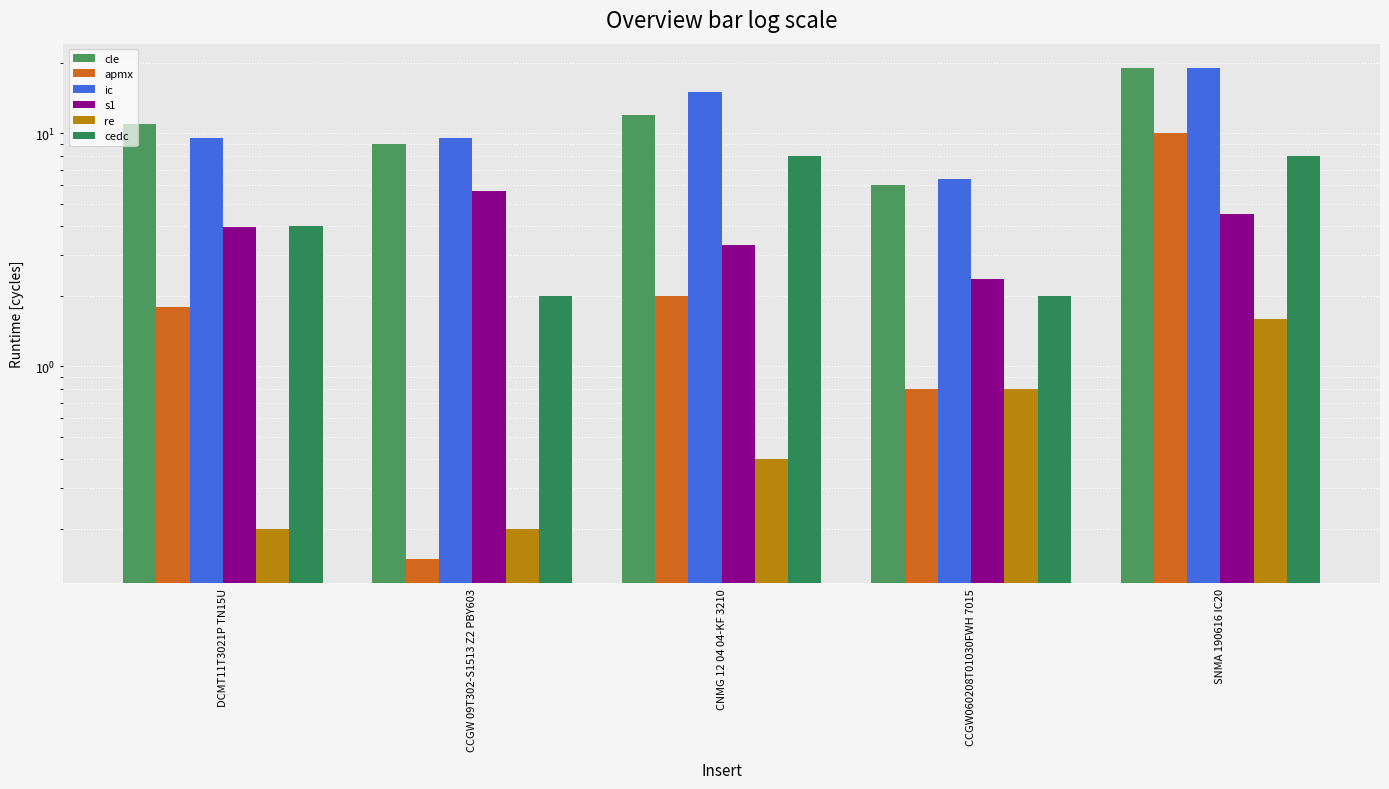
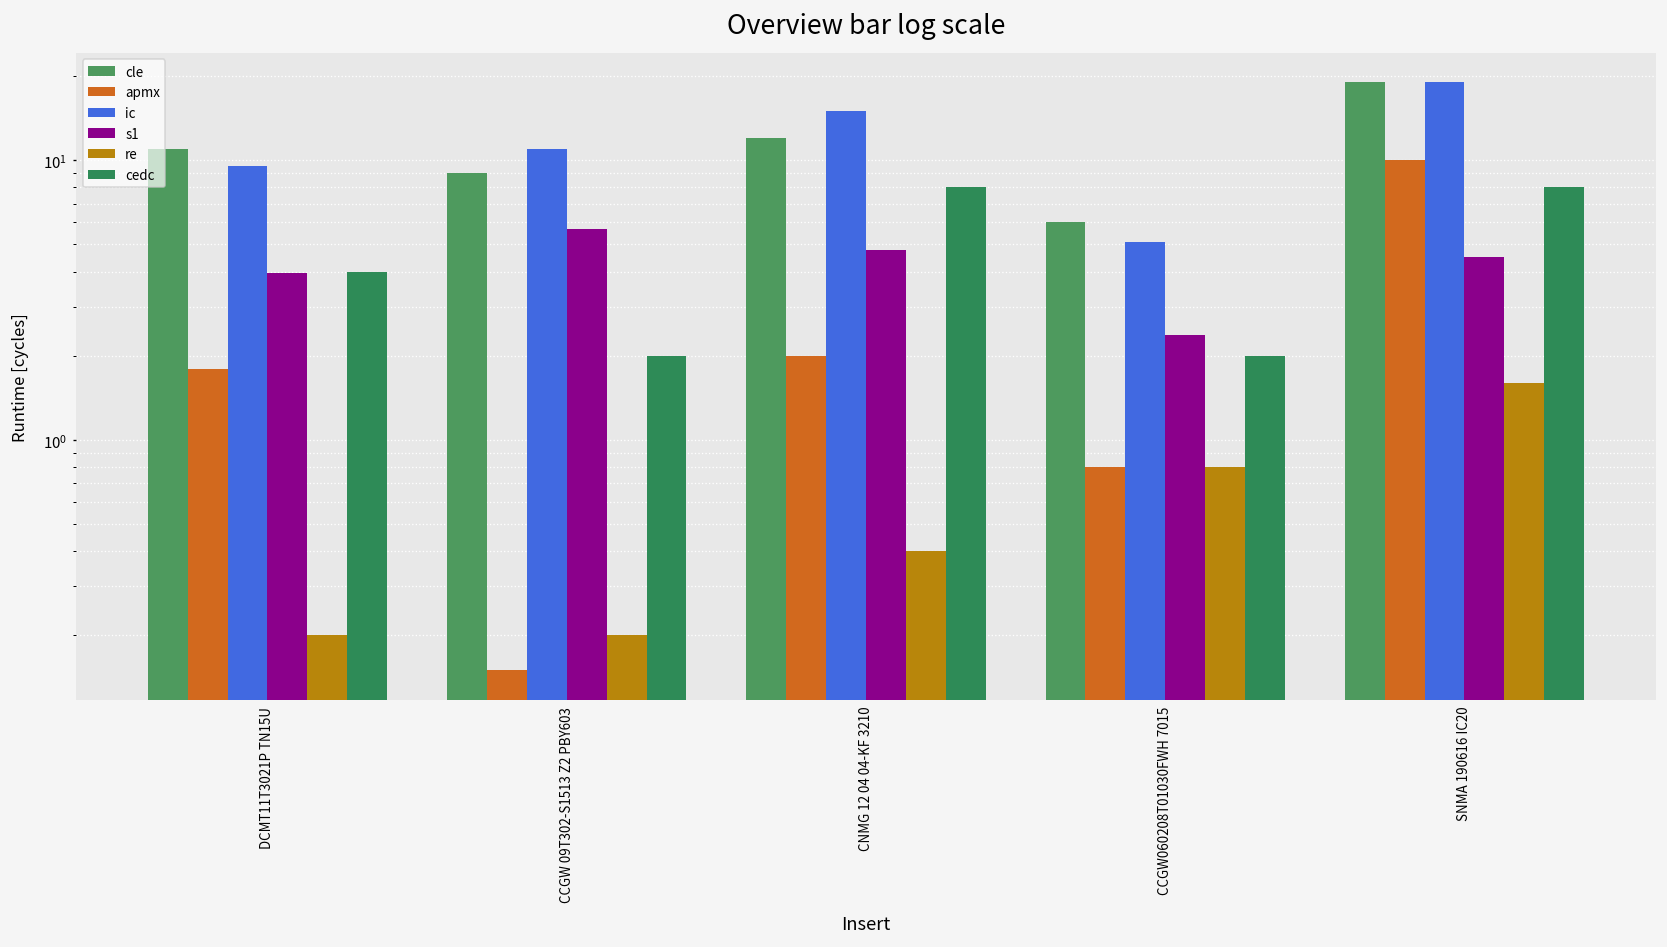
ic, CCGW 09T302-S1513 Z2 PBY603: 9.5 -> 11
s1, CNMG 12 04 04-KF 3210: 3.3 -> 4.8
ic, CCGW060208T01030FWH 7015: 6.4 -> 5.1
